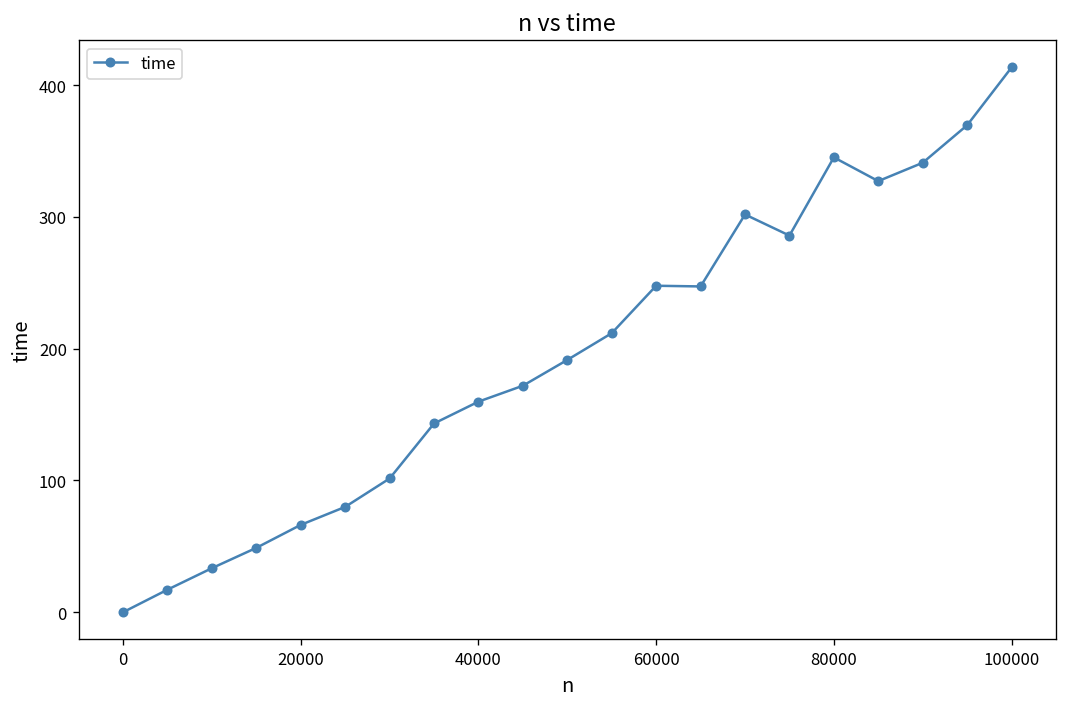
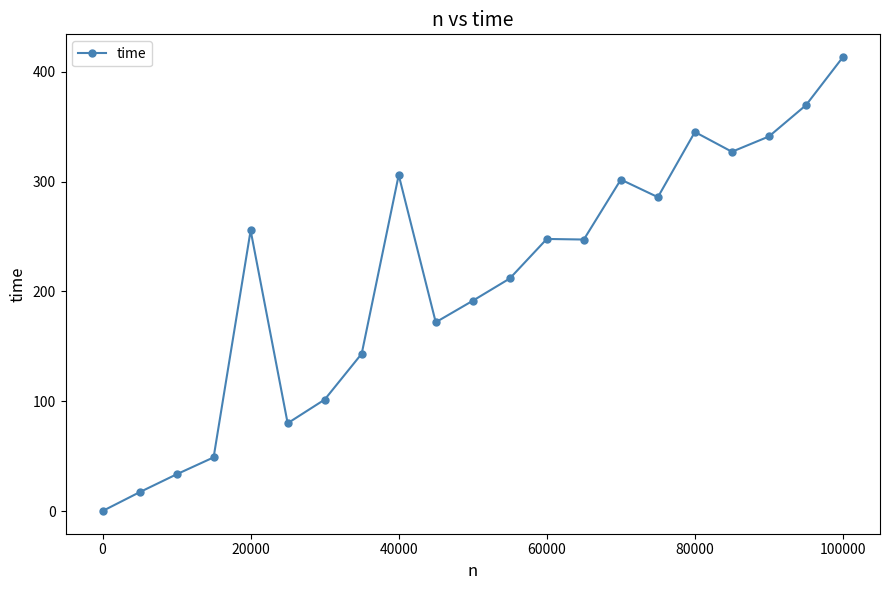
20000: 66 -> 256
40000: 160 -> 306
